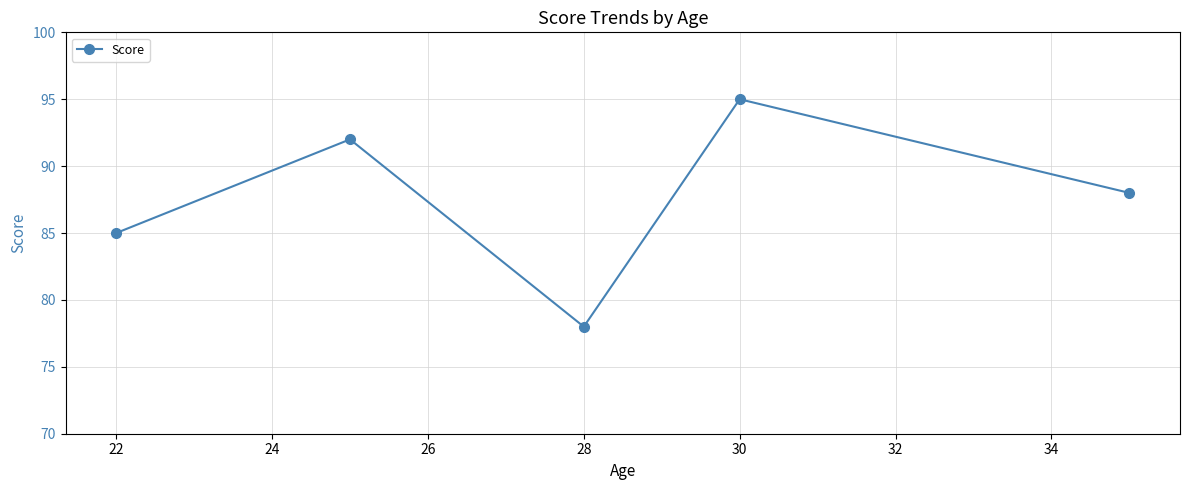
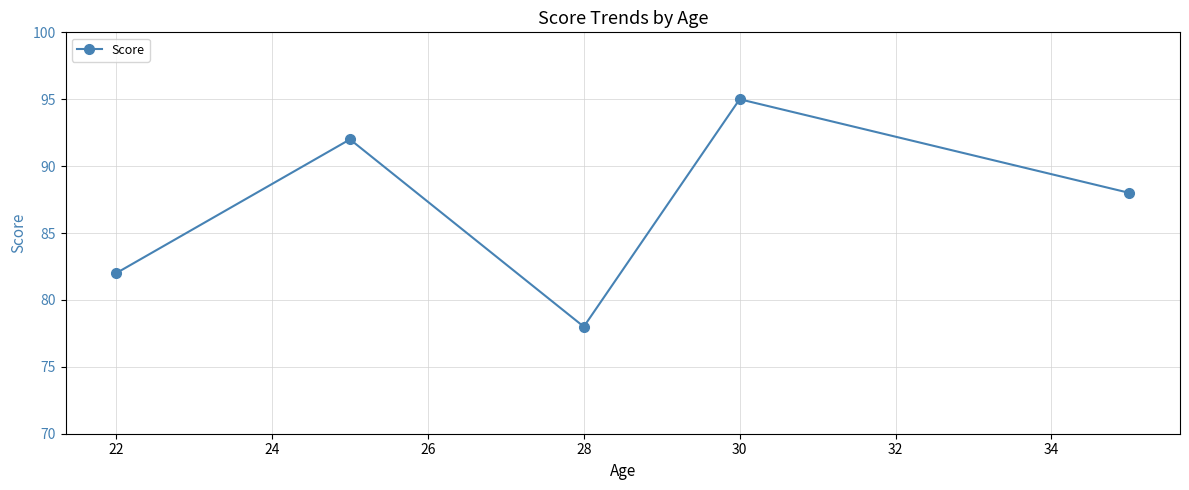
22: 85 -> 82
